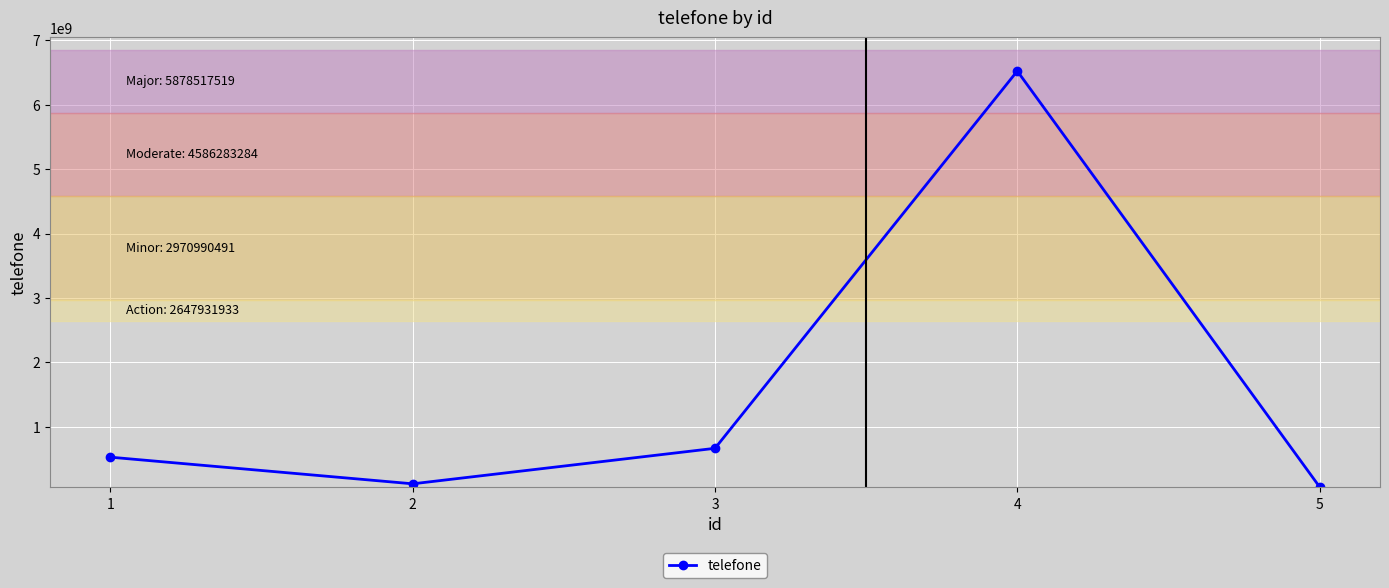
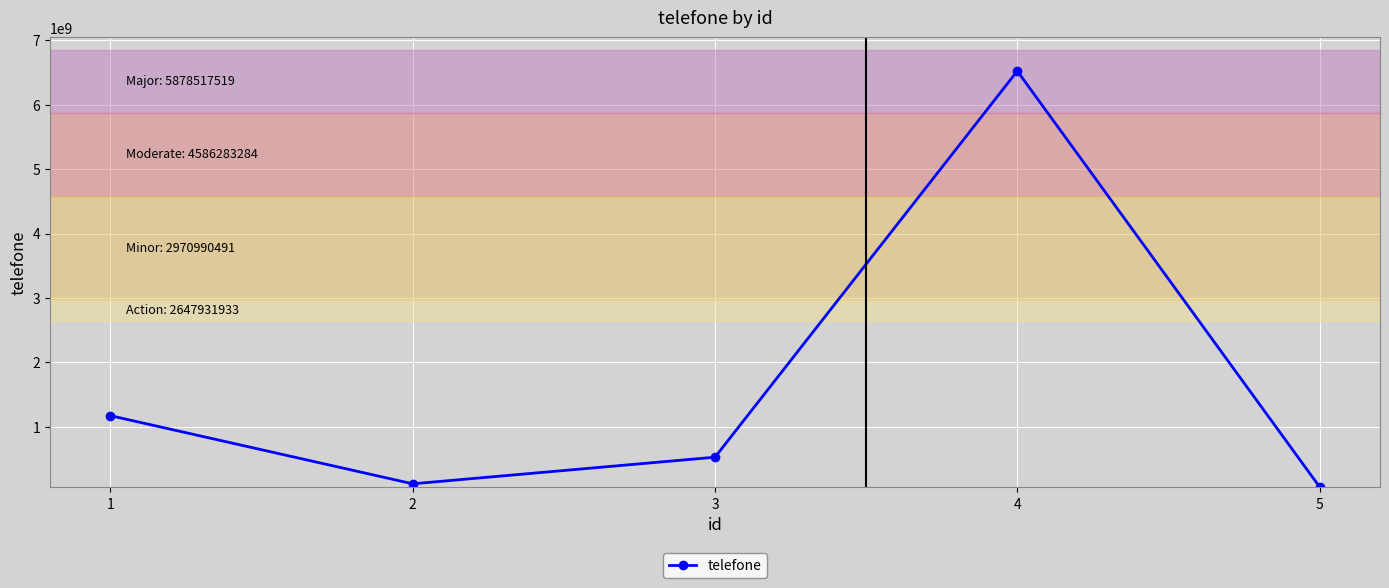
1: 500000000 -> 1200000000
3: 700000000 -> 500000000
